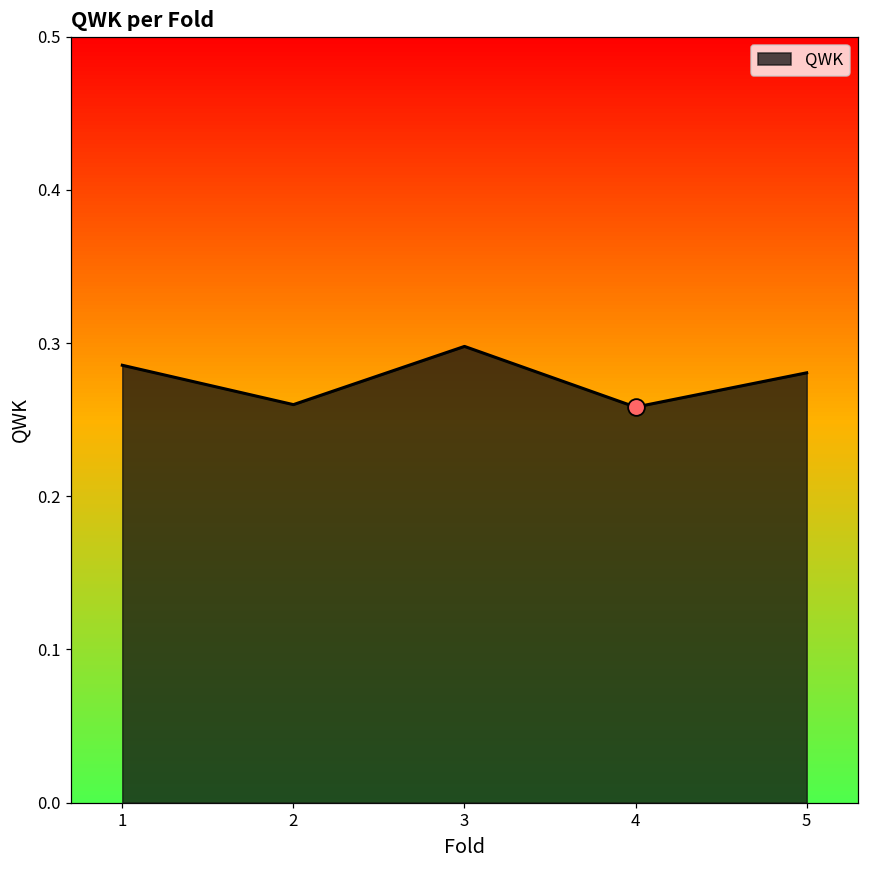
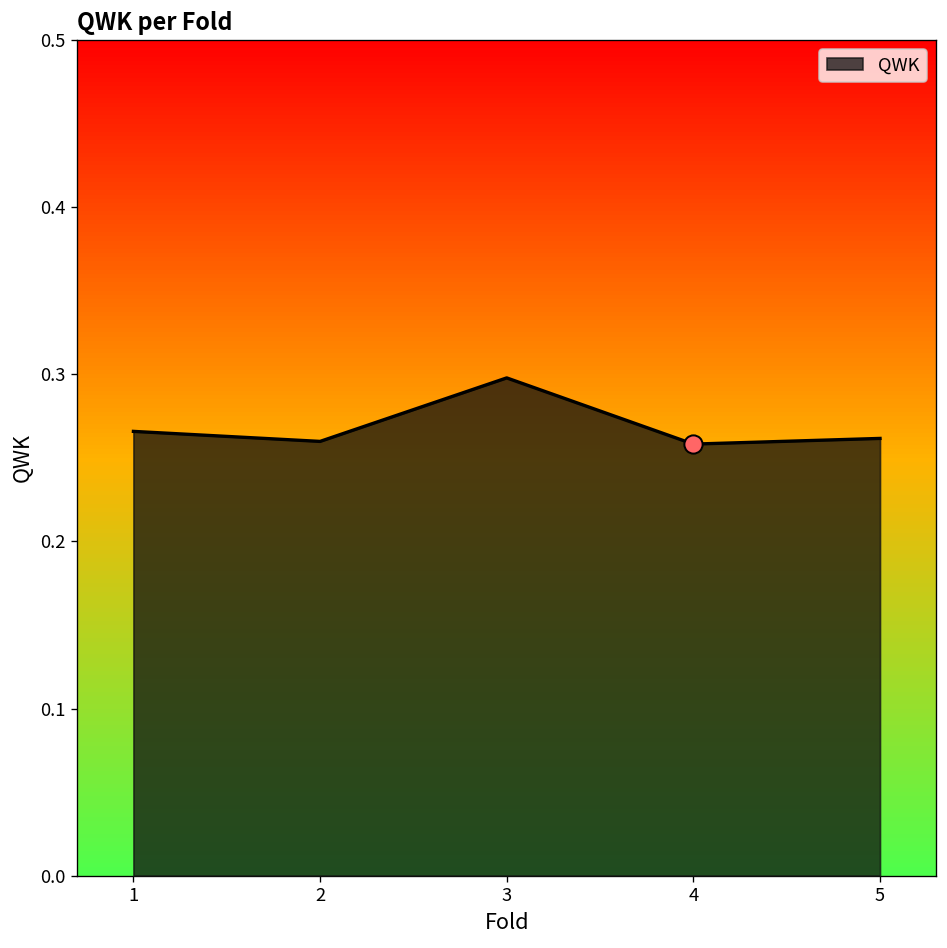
QWK, 1: 0.286 -> 0.266
QWK, 5: 0.281 -> 0.262
